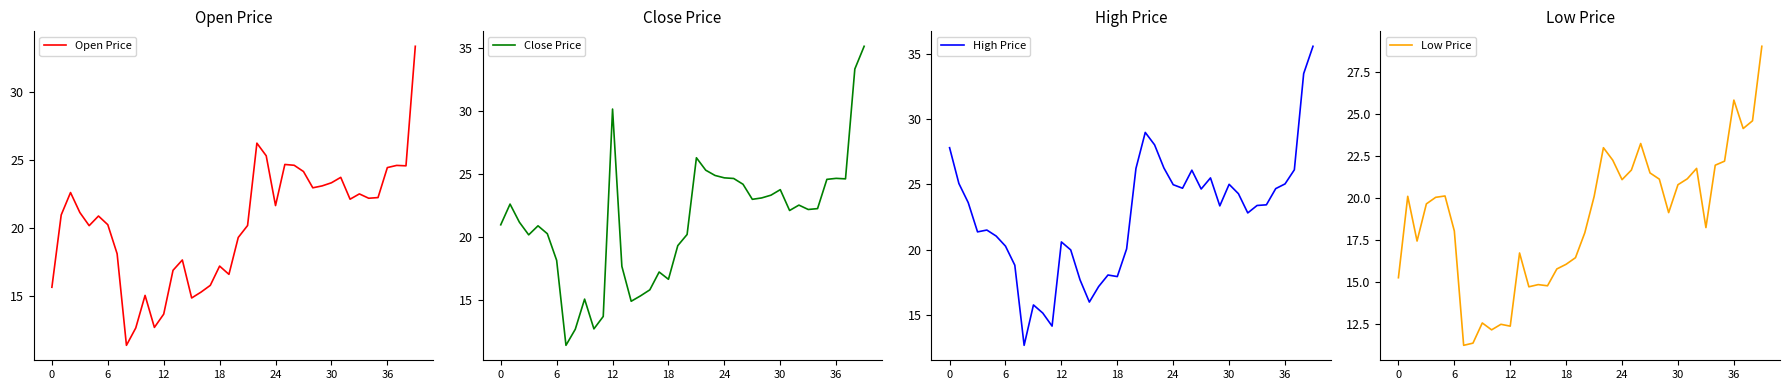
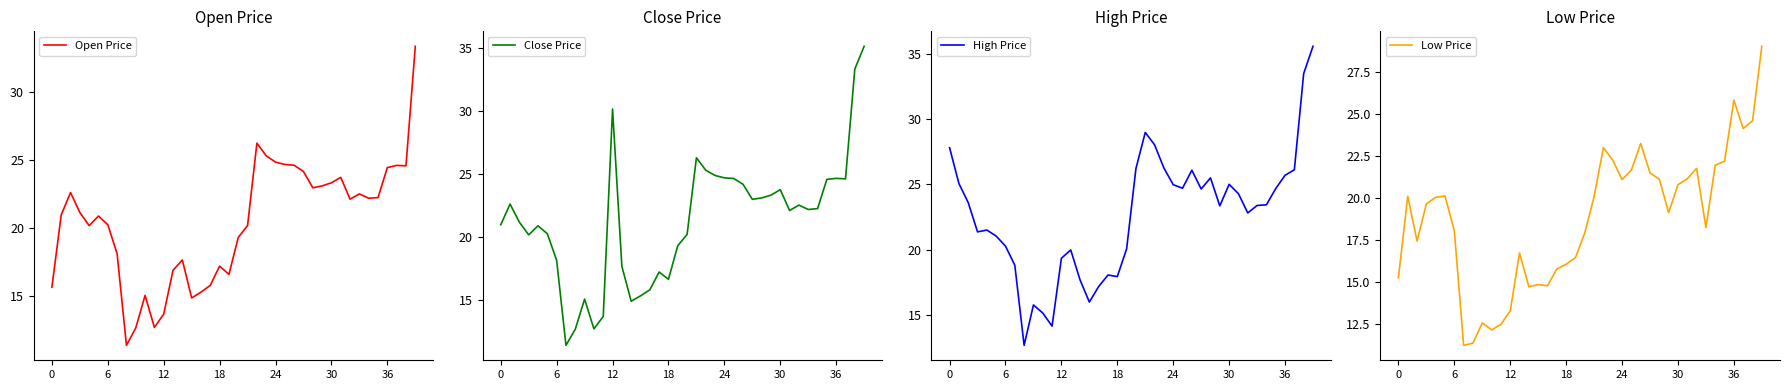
Open Price, 24: 21.7 -> 24.9
High Price, 12: 20.6 -> 19.3
High Price, 36: 25.0 -> 25.7
Low Price, 12: 12.4 -> 13.3
